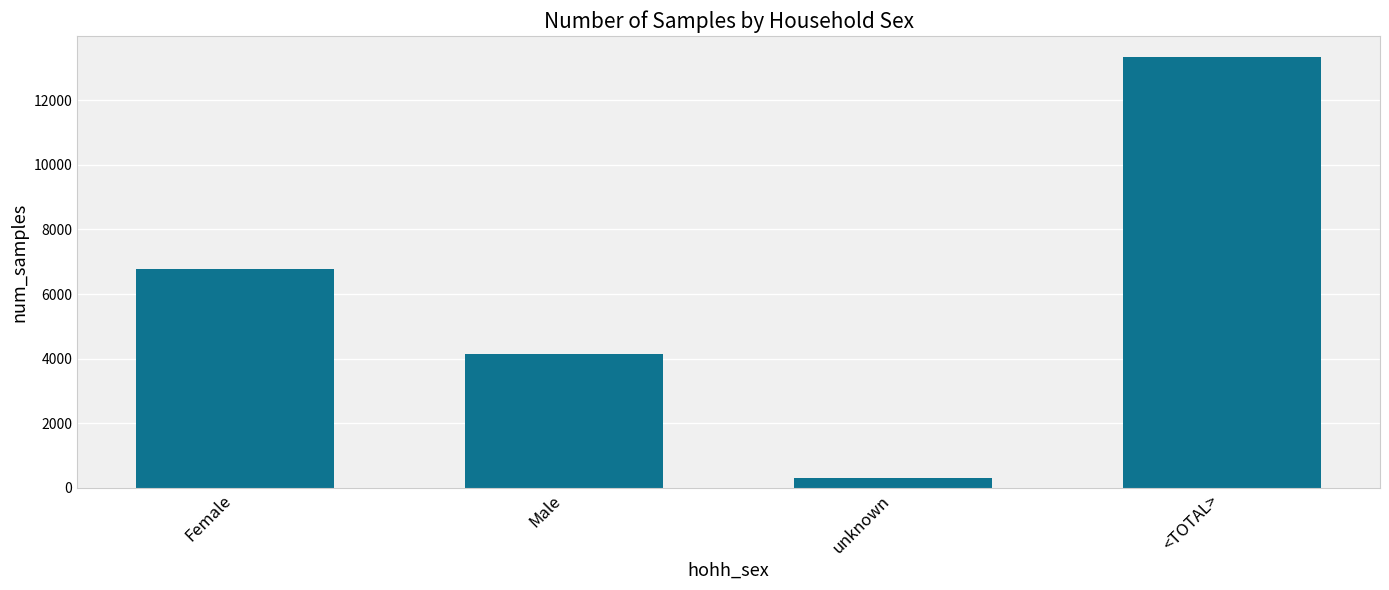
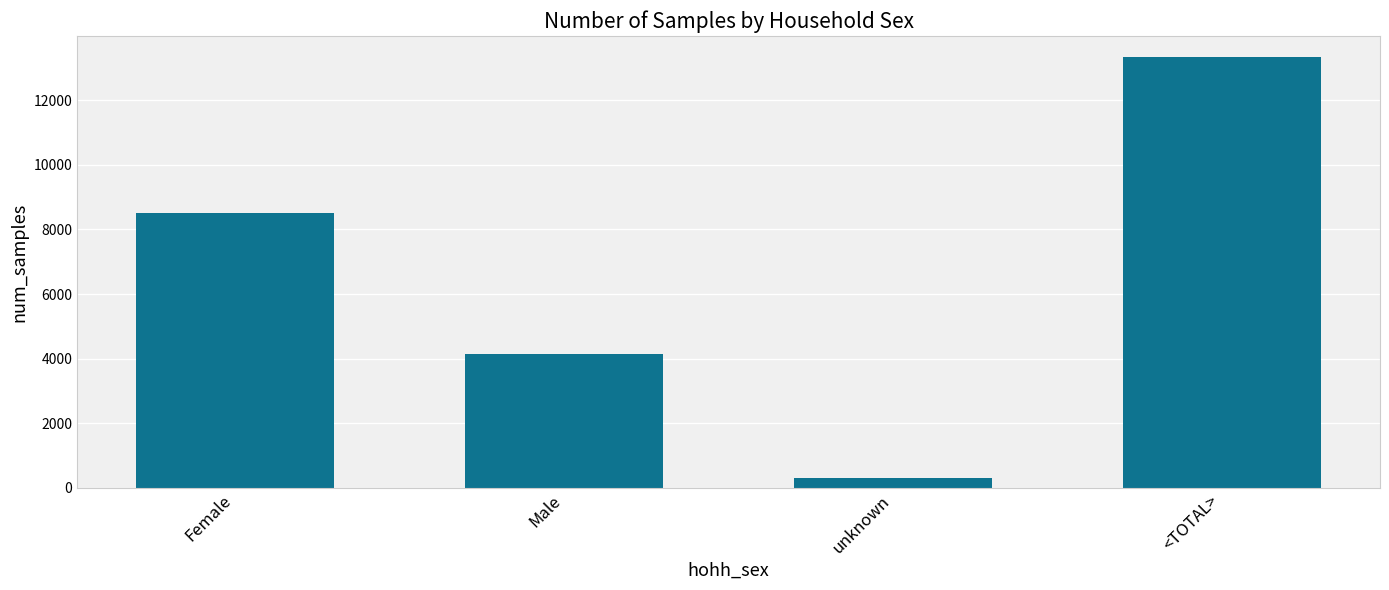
Female: 6800 -> 8500
